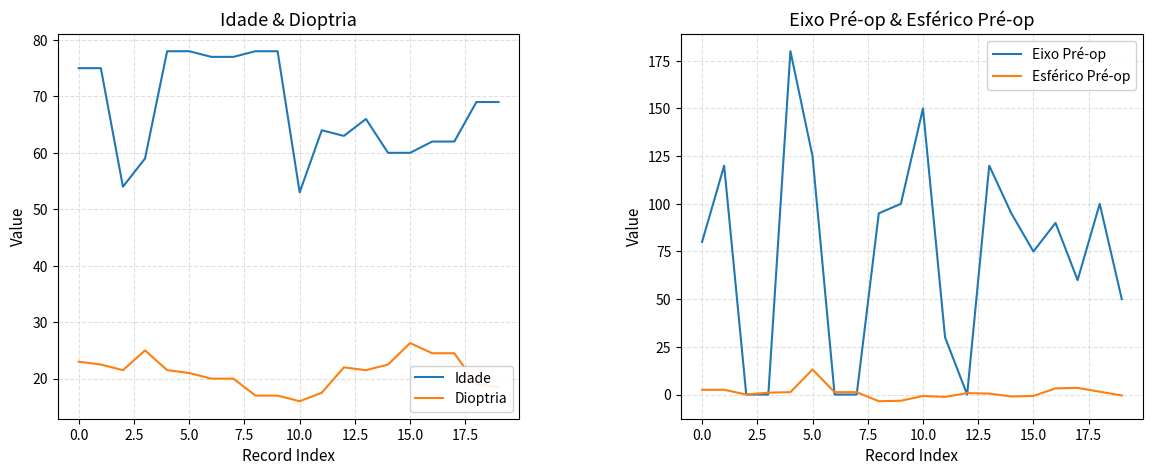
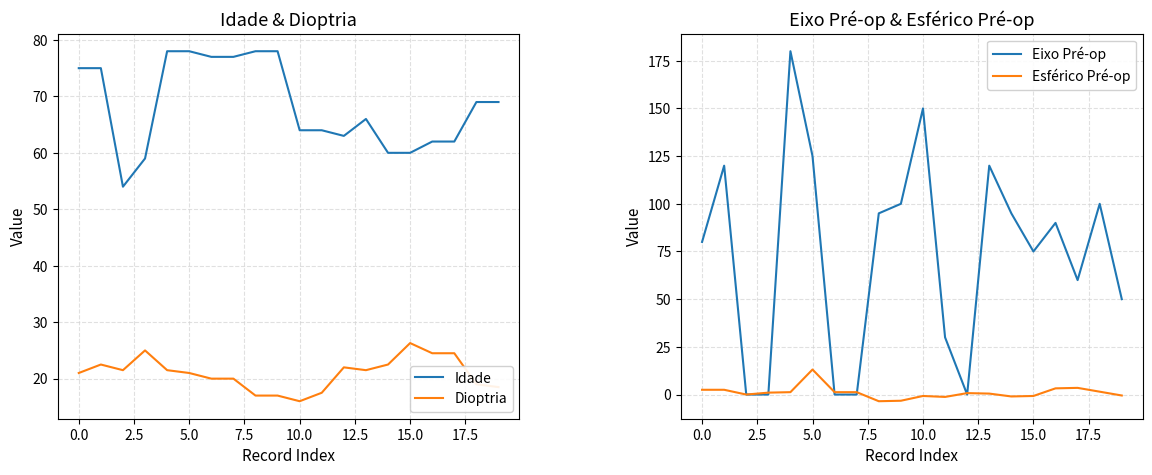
Idade & Dioptria, Dioptria, 0.0: 23 -> 21
Idade & Dioptria, Idade, 10.0: 53 -> 64
